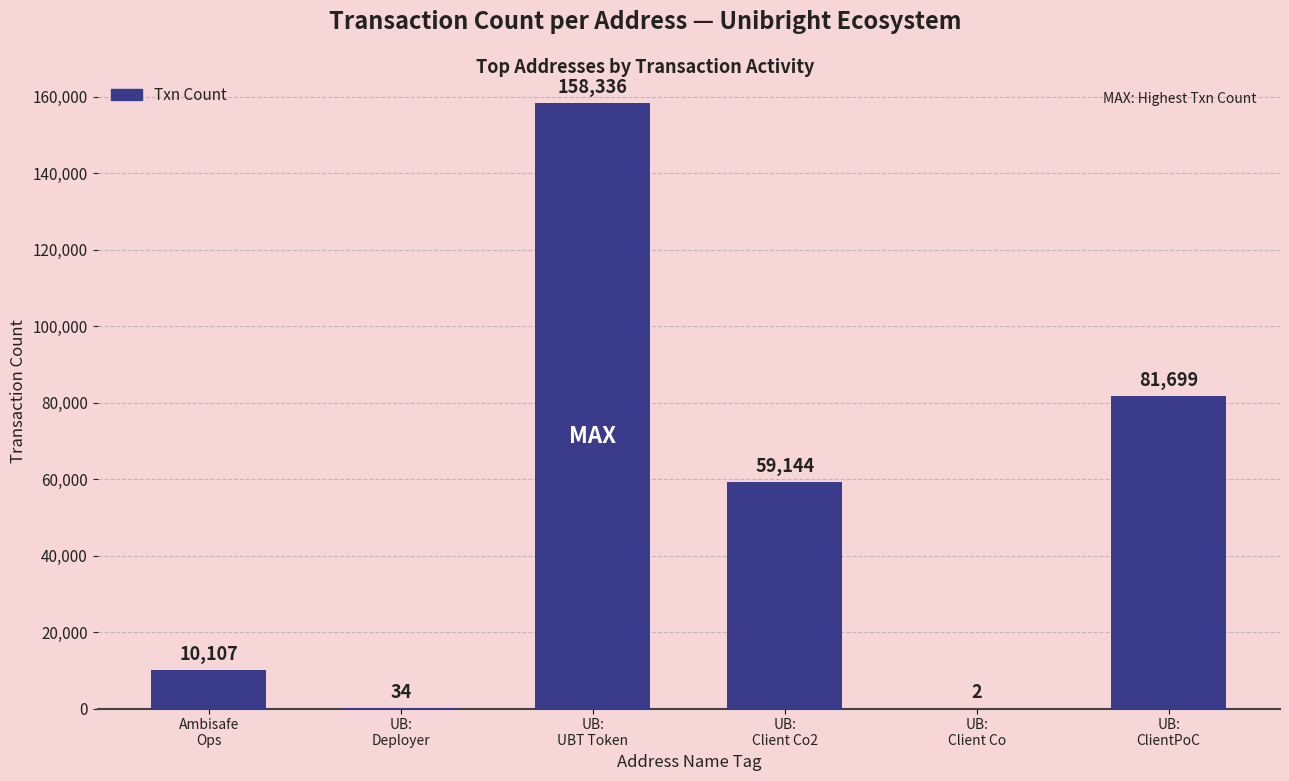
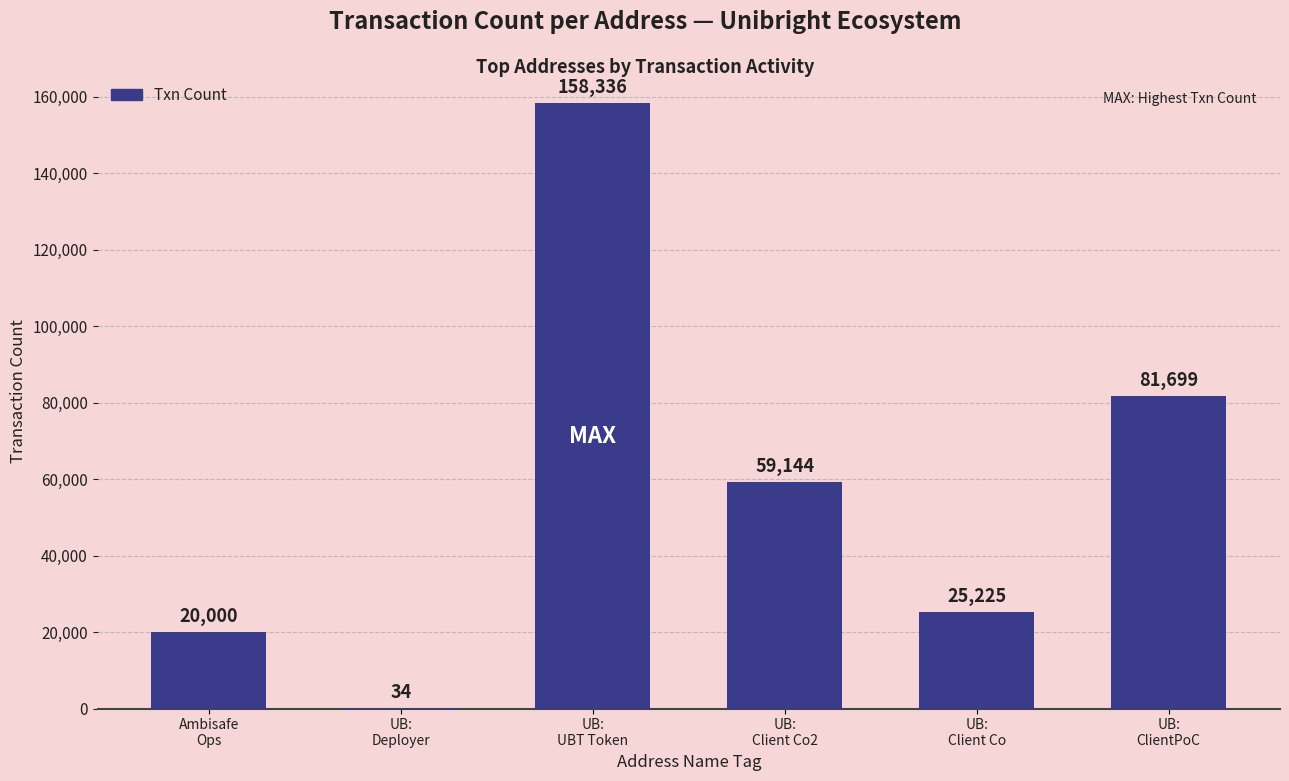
Ambisafe Ops: 10,107 -> 20,000
UB: Client Co: 2 -> 25,225
